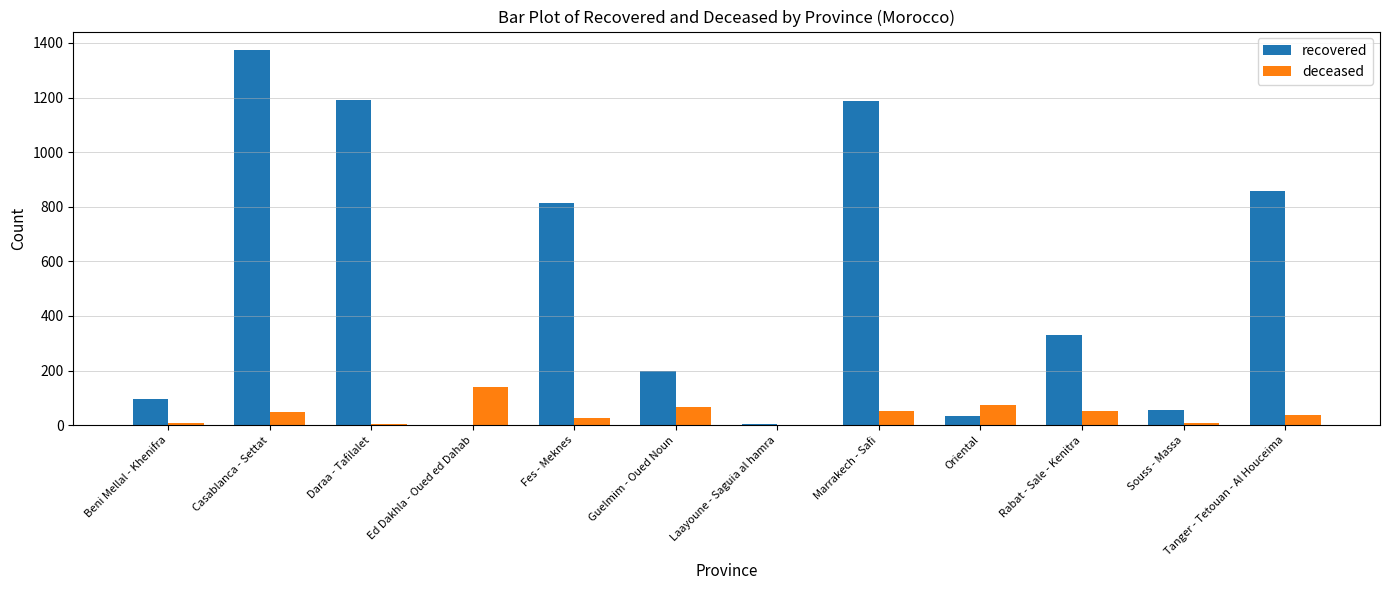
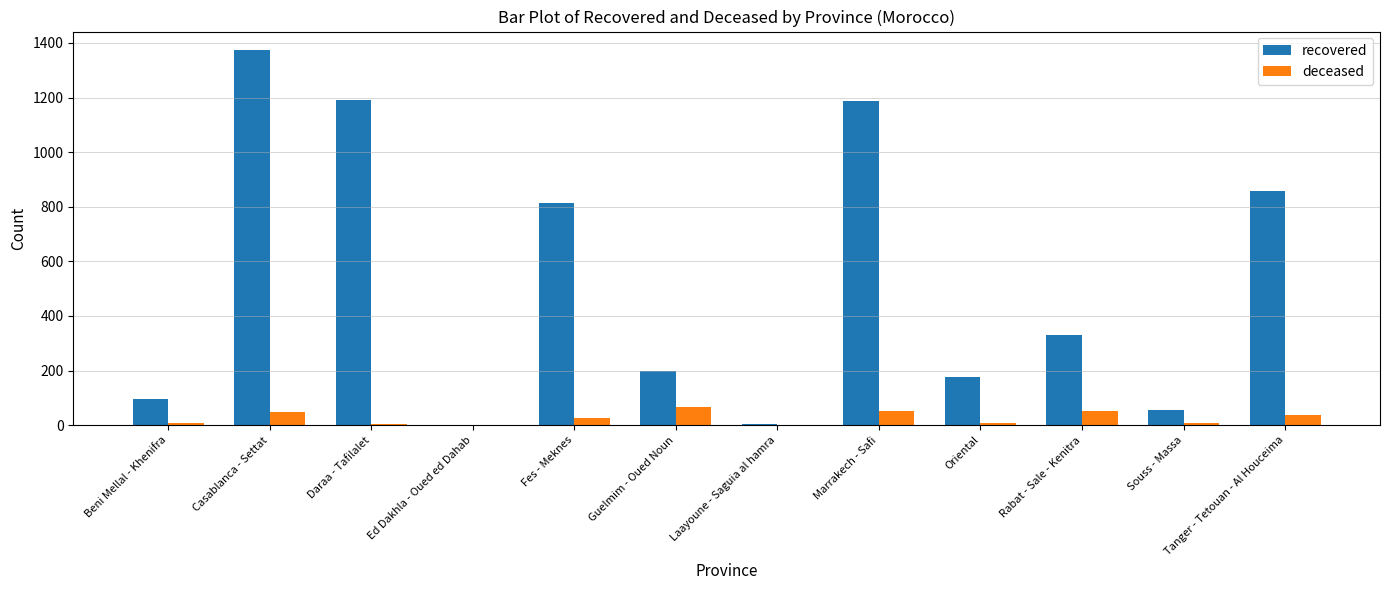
deceased, Ed Dakhla - Oued ed Dahab: 140 -> 0
recovered, Oriental: 30 -> 180
deceased, Oriental: 80 -> 10
